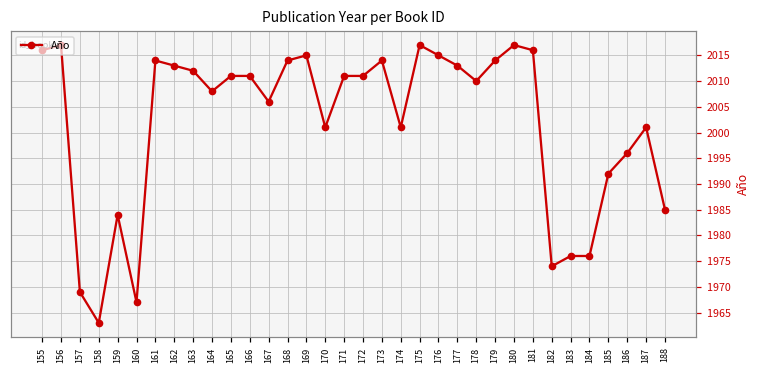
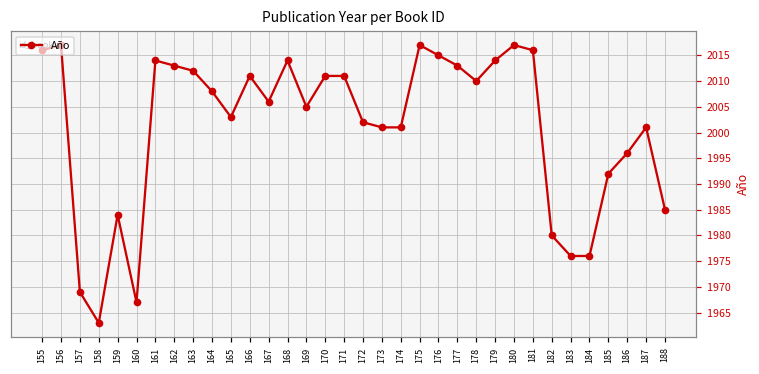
165: 2011 -> 2003
169: 2015 -> 2005
170: 2001 -> 2011
172: 2011 -> 2002
173: 2014 -> 2001
182: 1974 -> 1980
